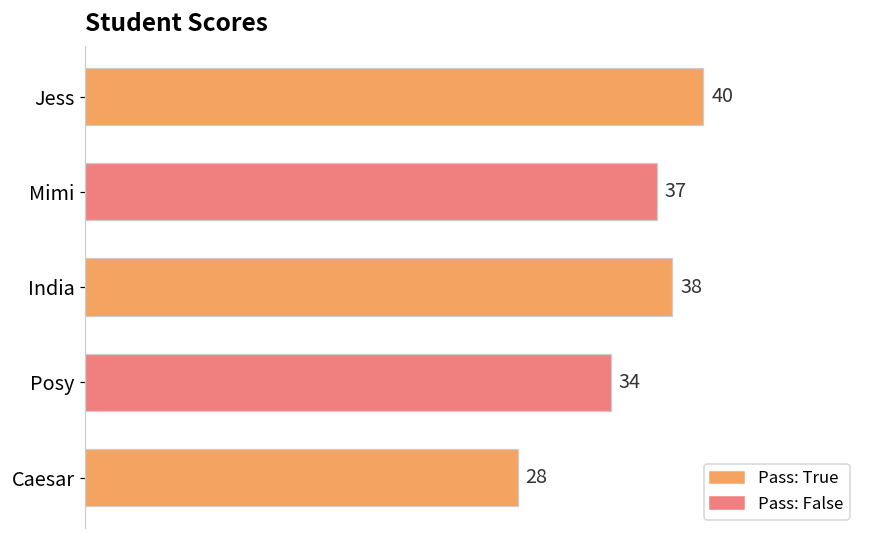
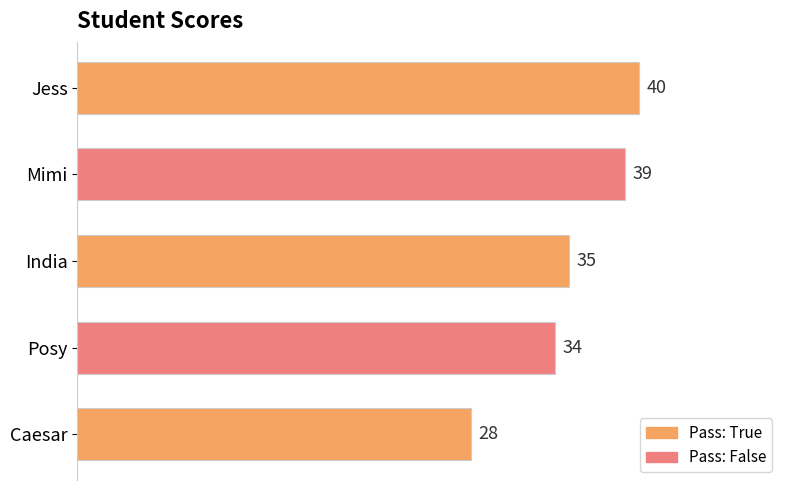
Mimi: 37 -> 39
India: 38 -> 35
